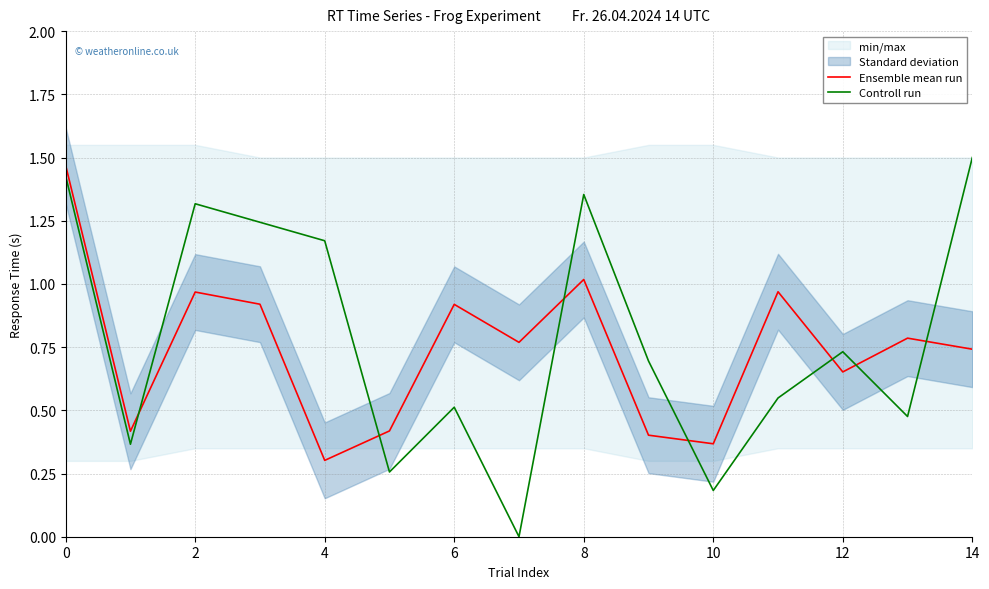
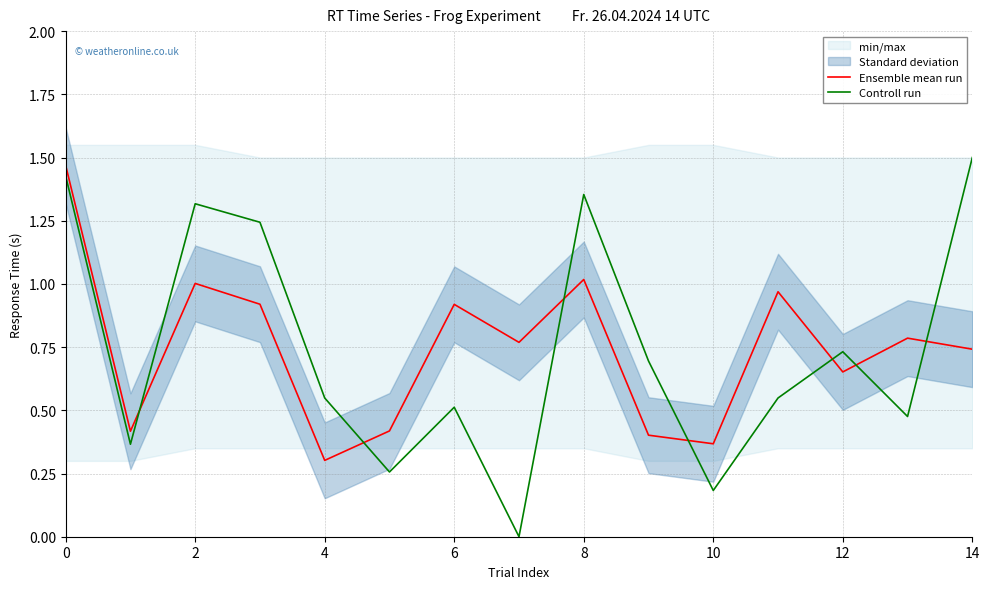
Ensemble mean run, 2: 0.97 -> 1.00
Controll run, 4: 1.17 -> 0.55
